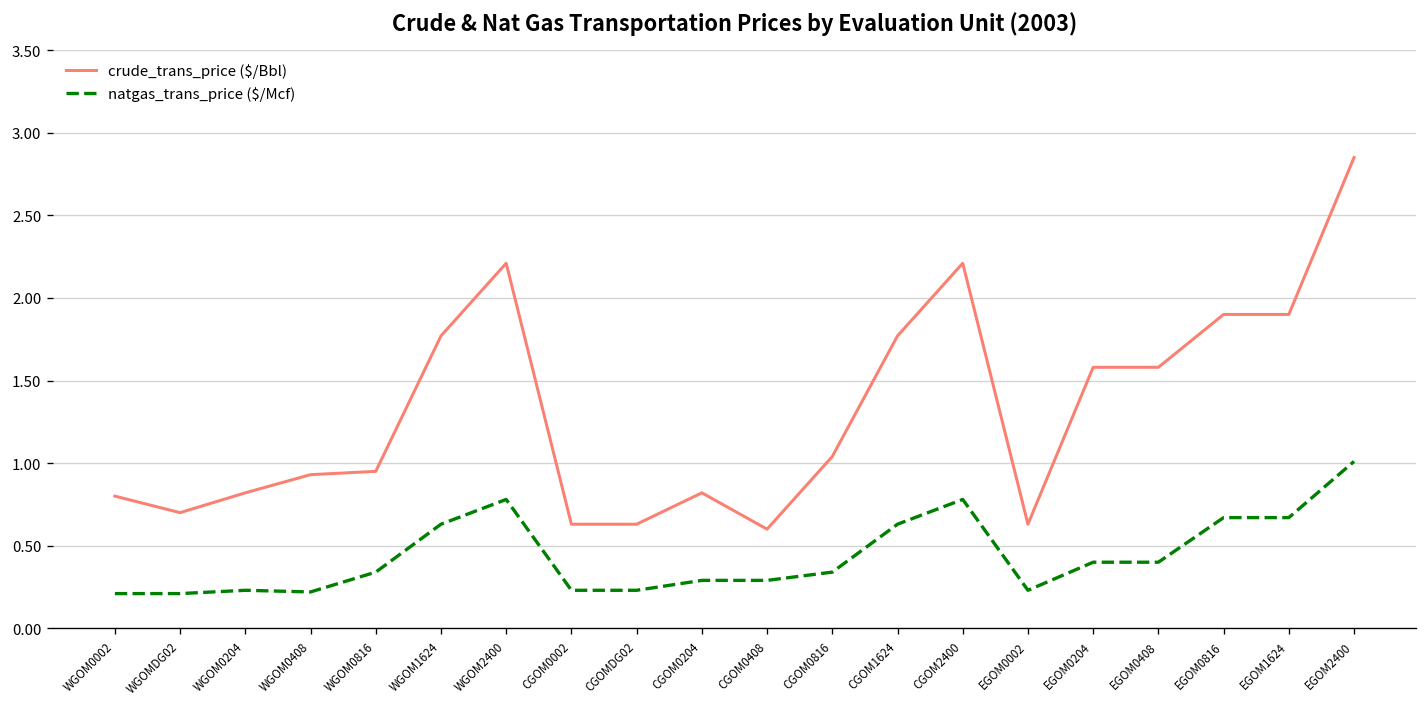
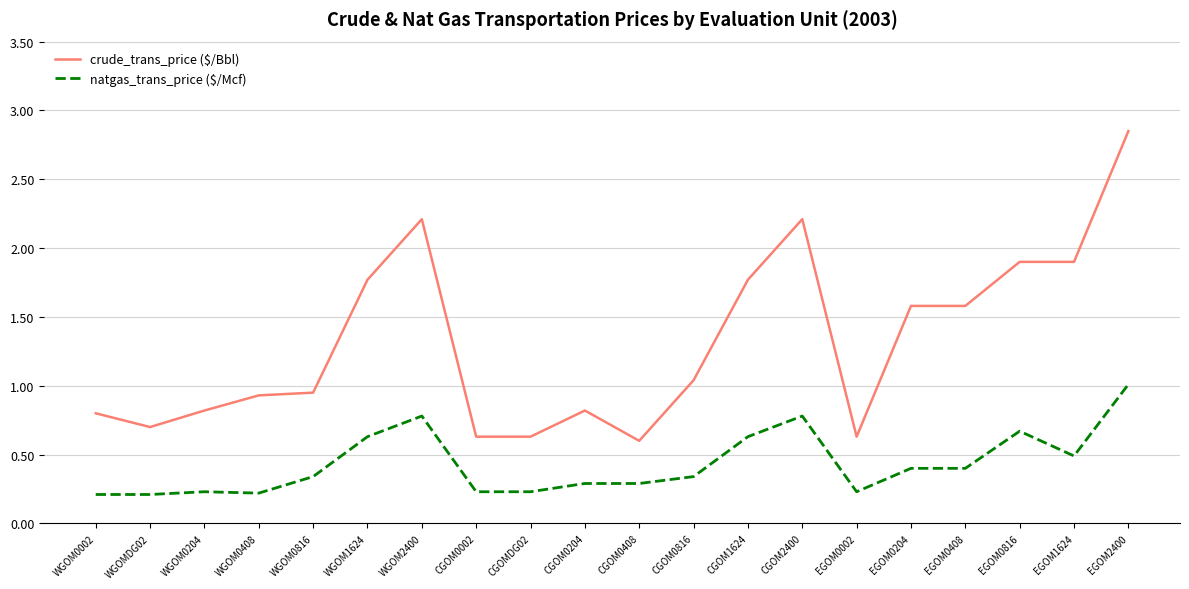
natgas_trans_price ($/Mcf), EGOM1624: 0.67 -> 0.49
